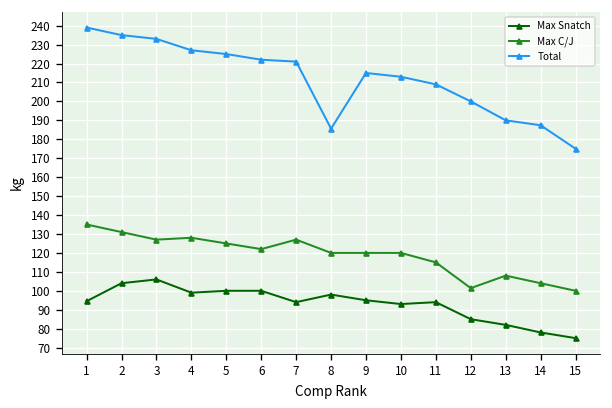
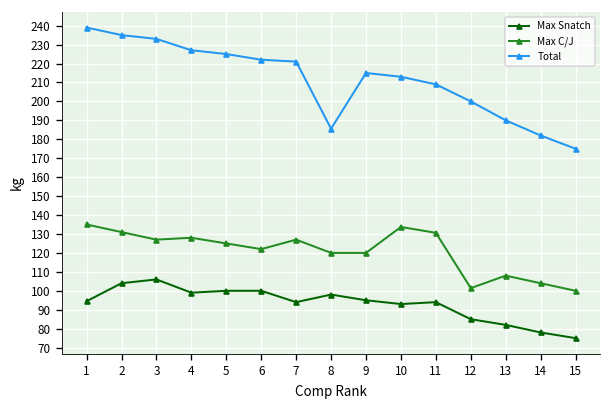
Max C/J, 10: 120 -> 134
Max C/J, 11: 115 -> 131
Total, 14: 187 -> 182
